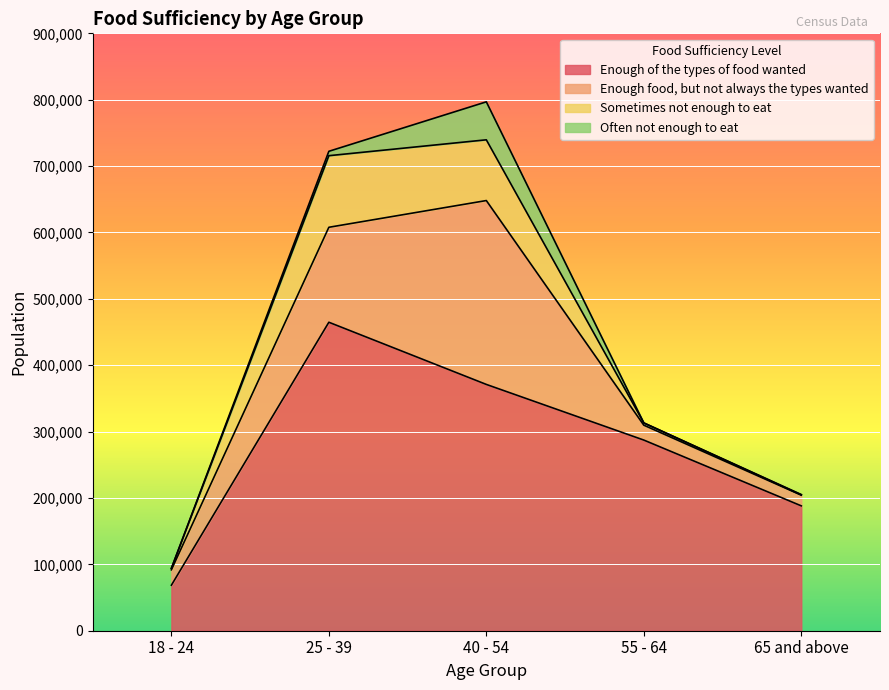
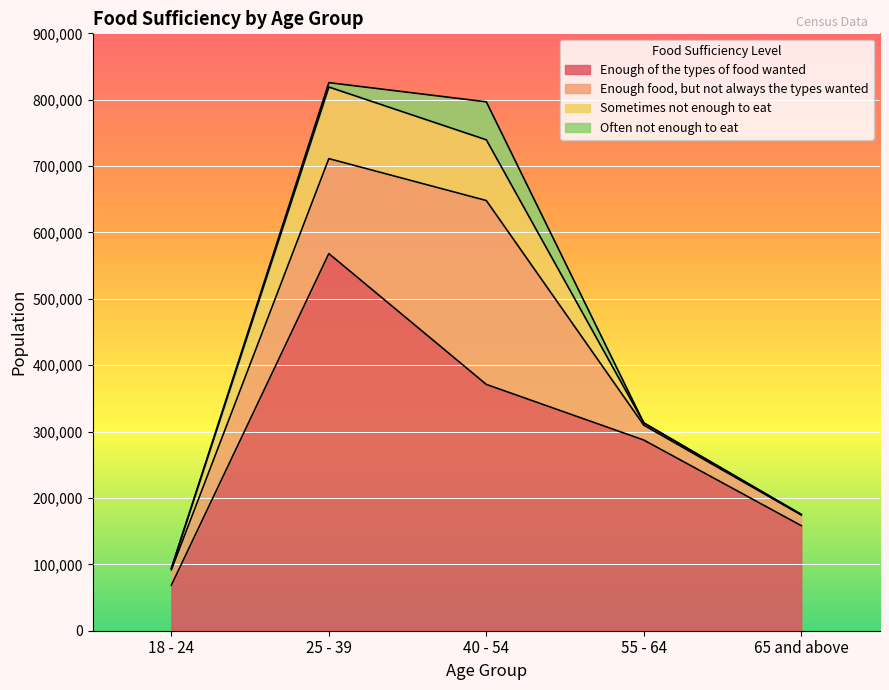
Enough of the types of food wanted, 25 - 39: 460,000 -> 570,000
Enough of the types of food wanted, 65 and above: 190,000 -> 160,000
